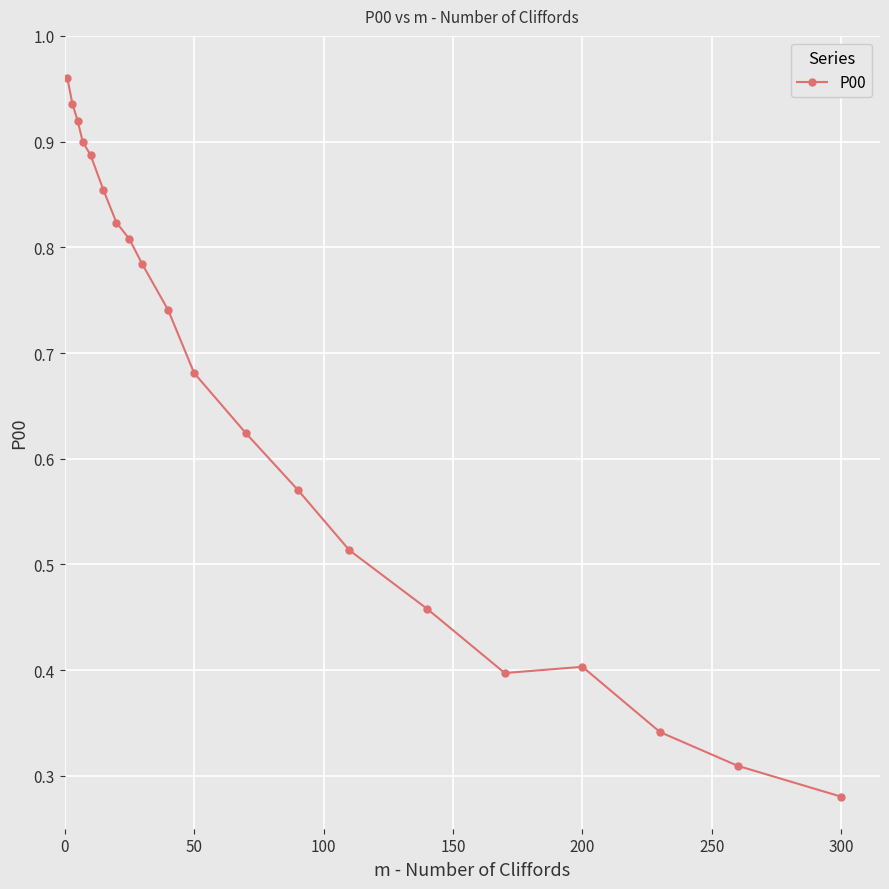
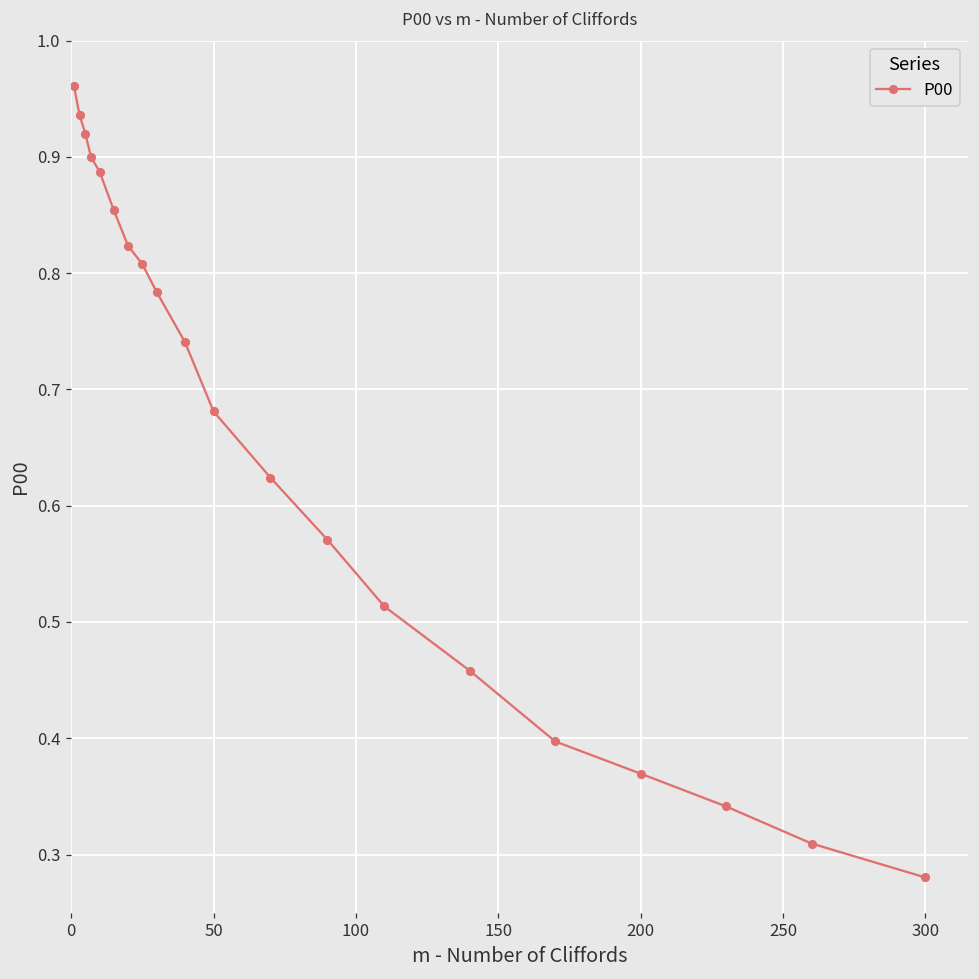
200: 0.403 -> 0.370
